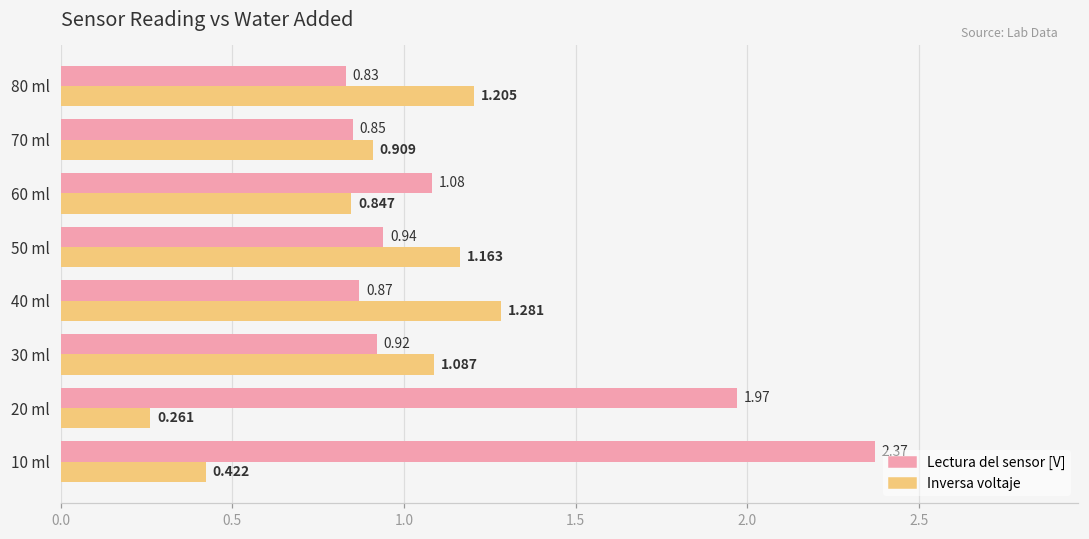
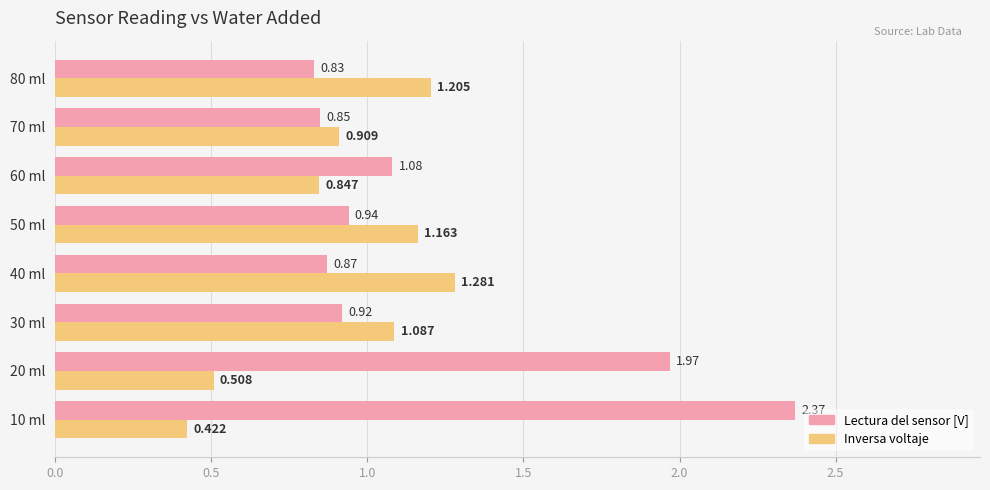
Inversa voltaje, 20 ml: 0.261 -> 0.508
